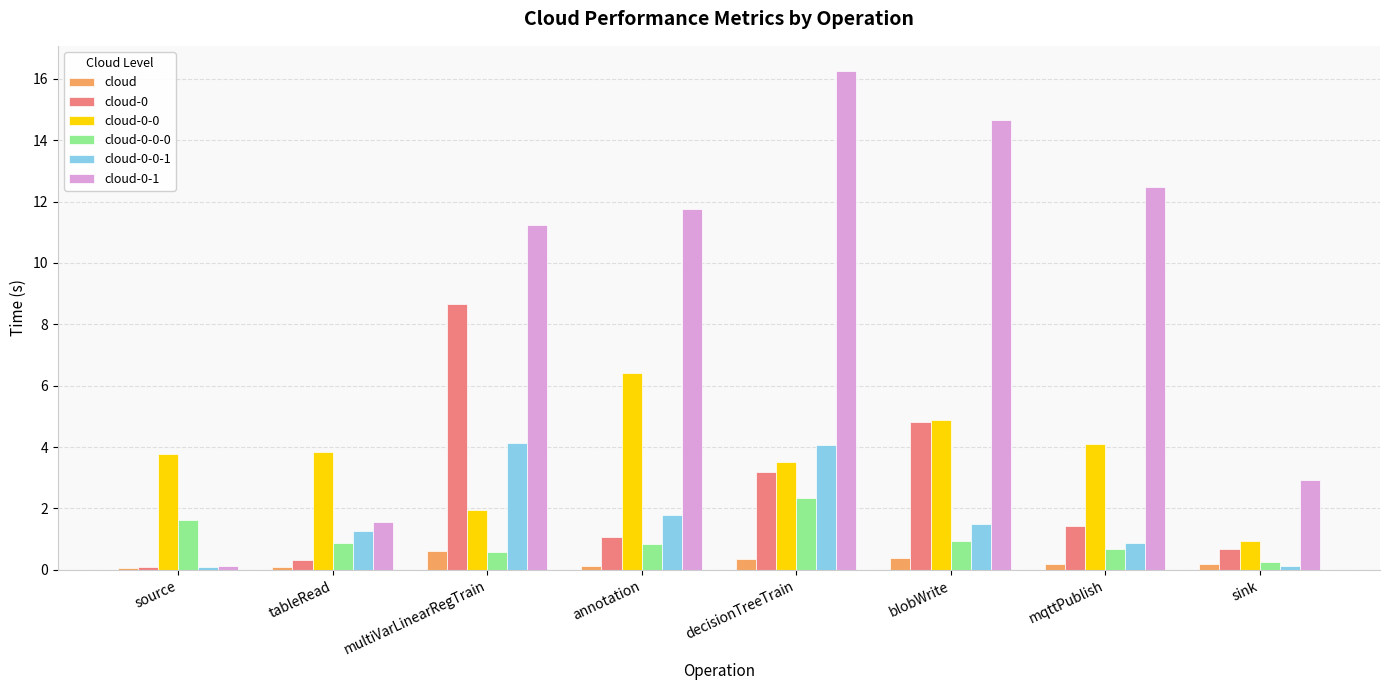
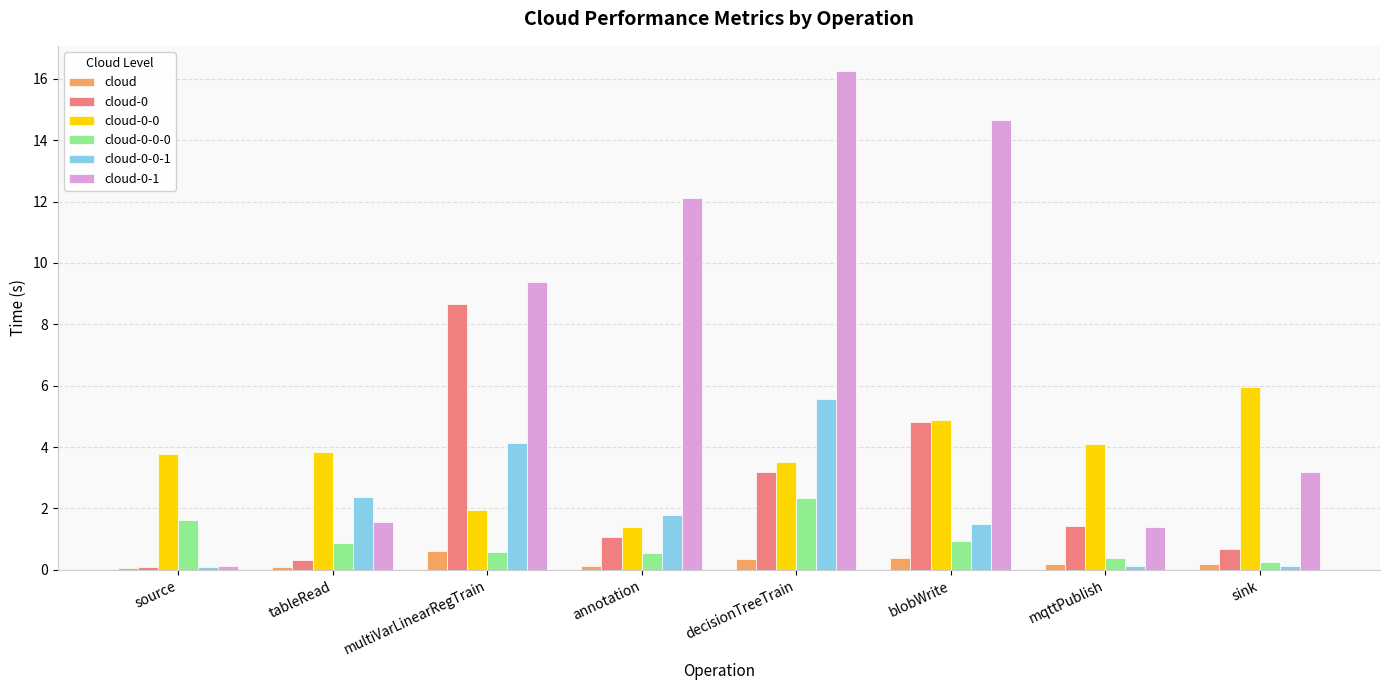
cloud-0-0-1, tableRead: 1.3 -> 2.4
cloud-0-1, multiVarLinearRegTrain: 11.2 -> 9.4
cloud-0-0, annotation: 6.4 -> 1.4
cloud-0-0-0, annotation: 0.8 -> 0.5
cloud-0-1, annotation: 11.8 -> 12.1
cloud-0-0-1, decisionTreeTrain: 4.1 -> 5.6
cloud-0-0-0, mqttPublish: 0.7 -> 0.4
cloud-0-0-1, mqttPublish: 0.9 -> 0.1
cloud-0-1, mqttPublish: 12.5 -> 1.4
cloud-0-0, sink: 0.9 -> 6.0
cloud-0-1, sink: 2.9 -> 3.2
